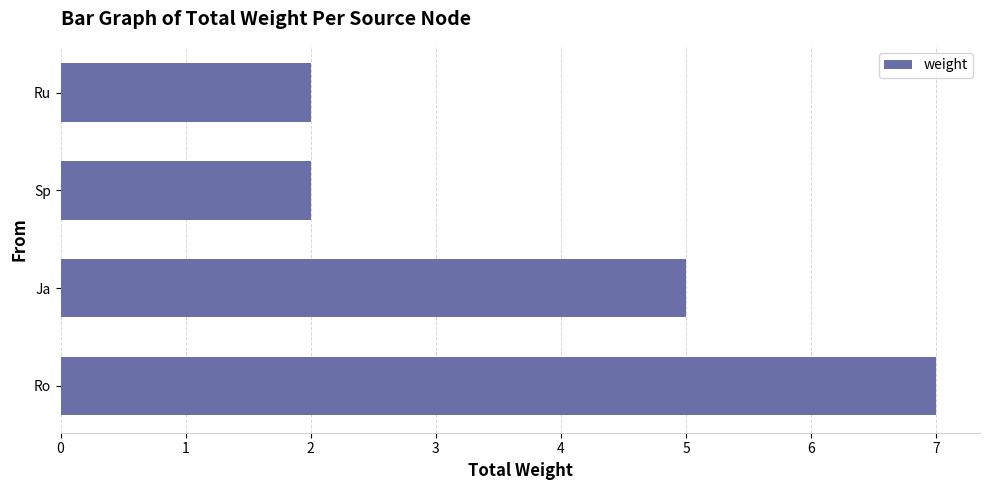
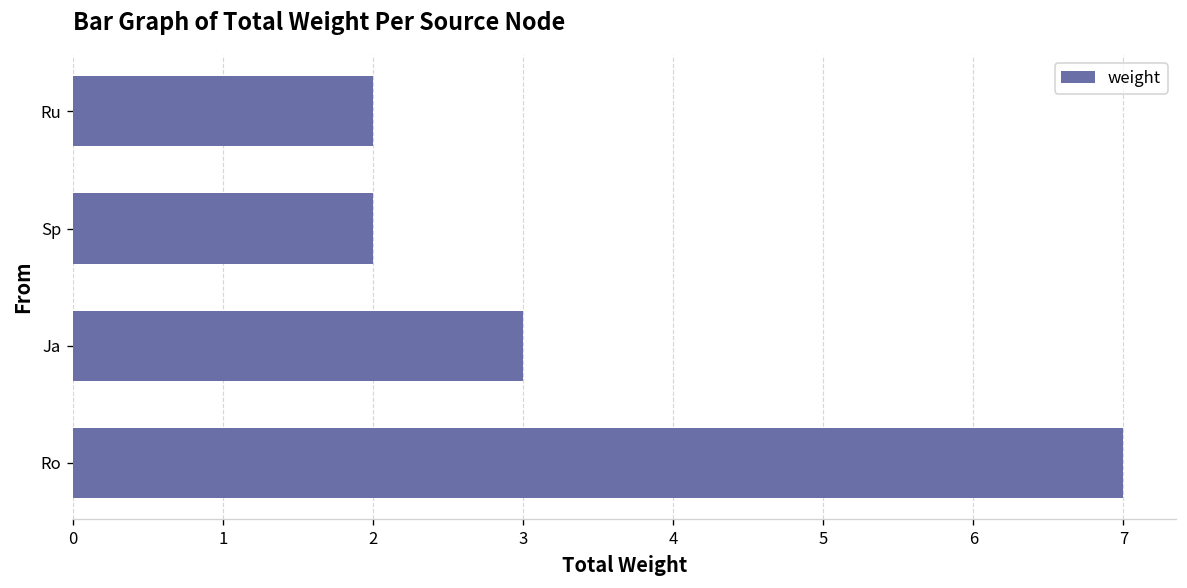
Ja: 5 -> 3
